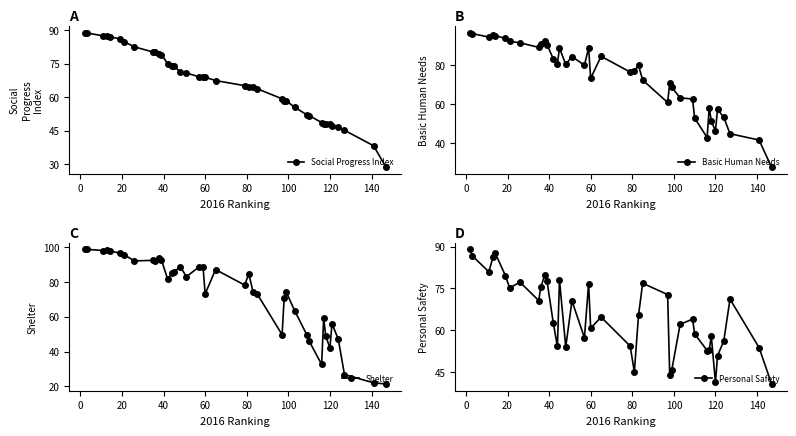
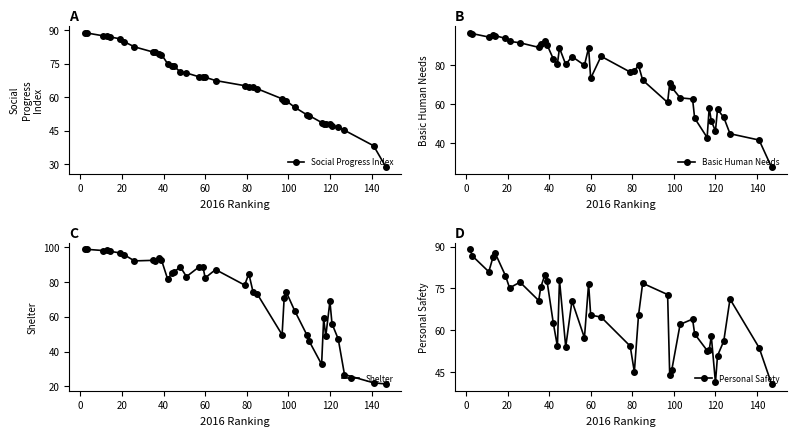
C, 60: 73 -> 82
C, 120: 42 -> 69
D, 60: 61 -> 65
